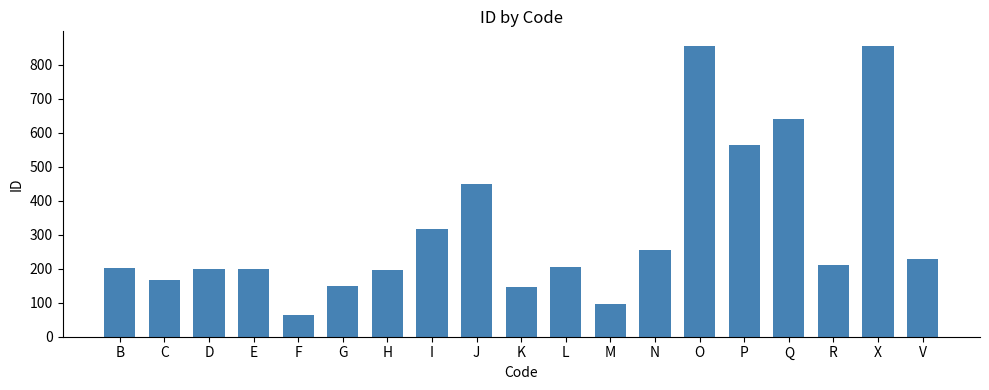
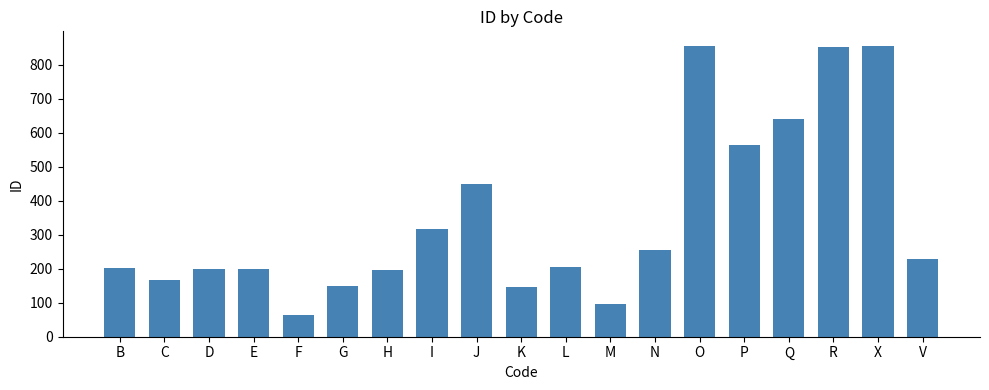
R: 210 -> 850
